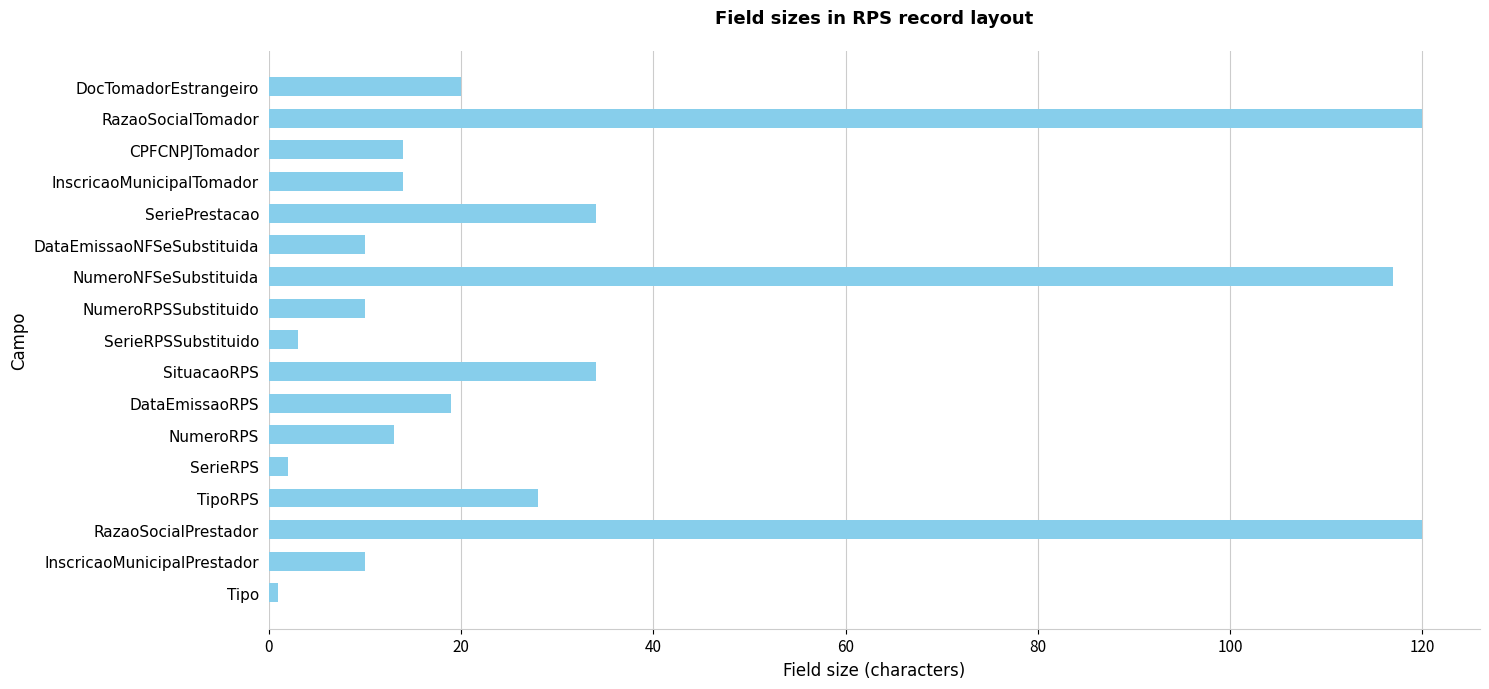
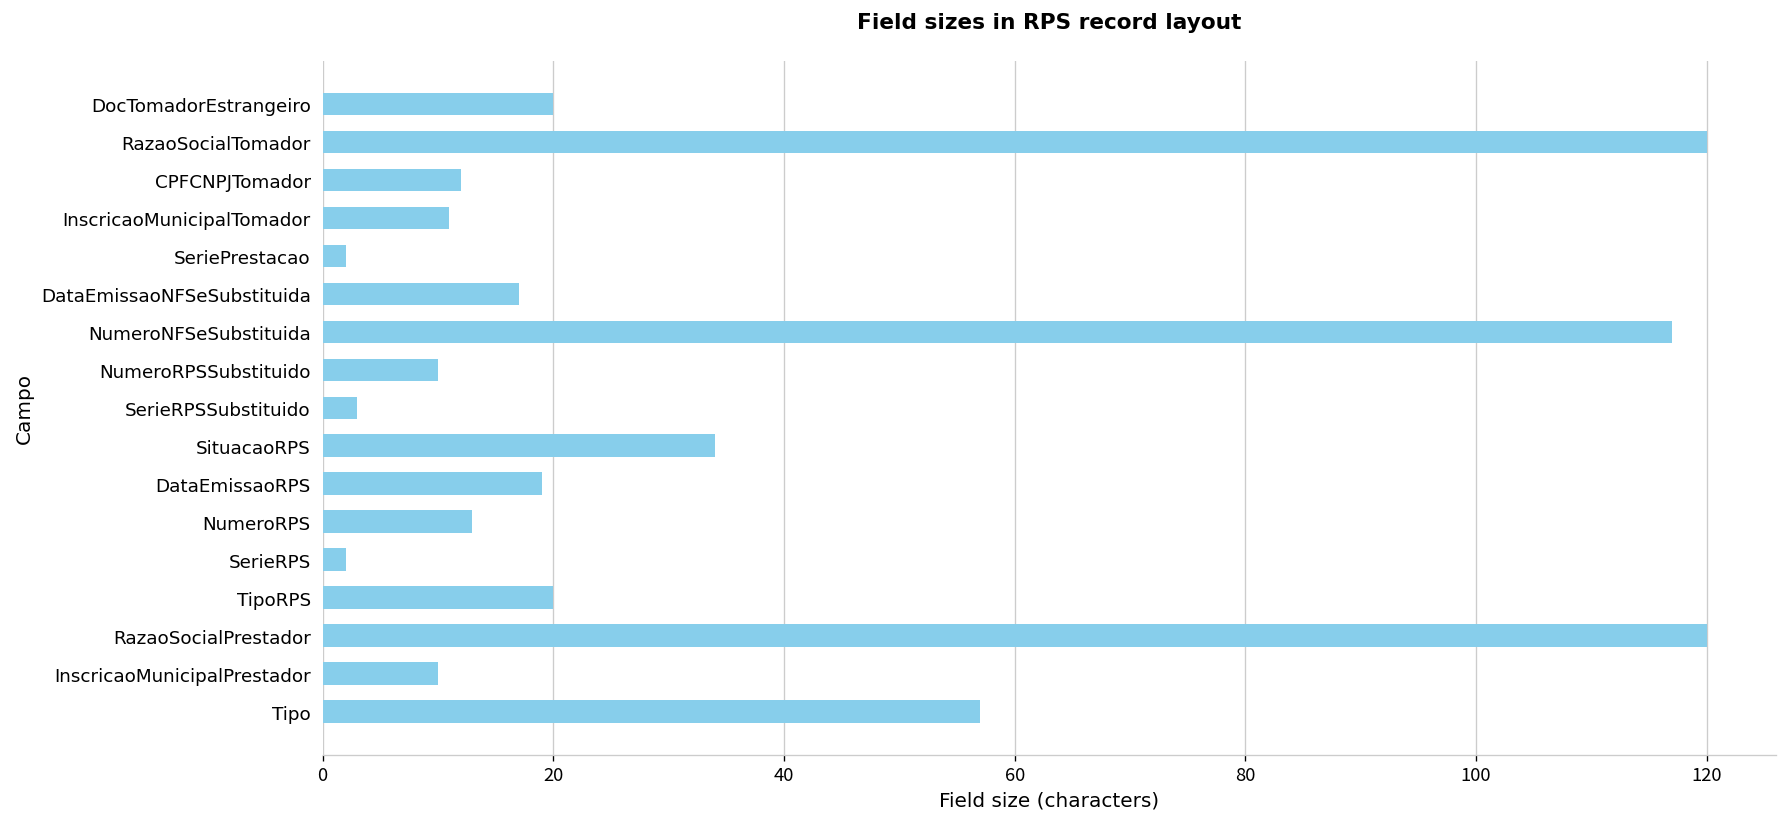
CPFCNPJTomador: 14 -> 12
InscricaoMunicipalTomador: 14 -> 11
SeriePrestacao: 34 -> 2
DataEmissaoNFSeSubstituida: 10 -> 17
TipoRPS: 28 -> 20
Tipo: 1 -> 57
